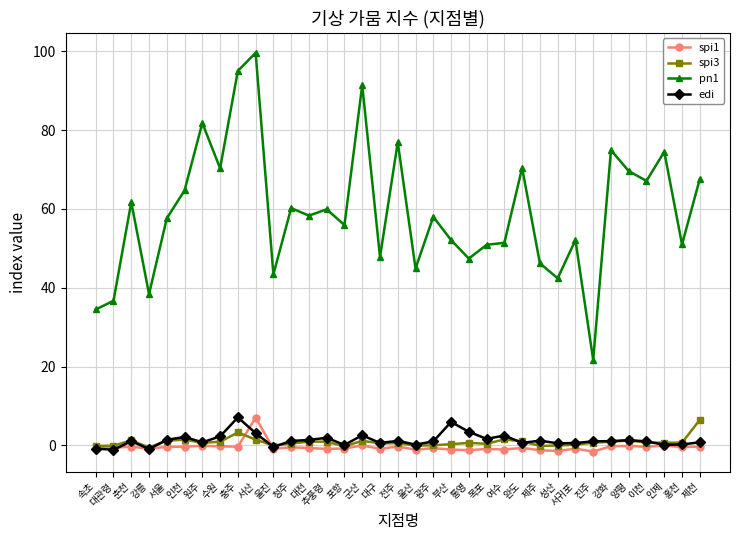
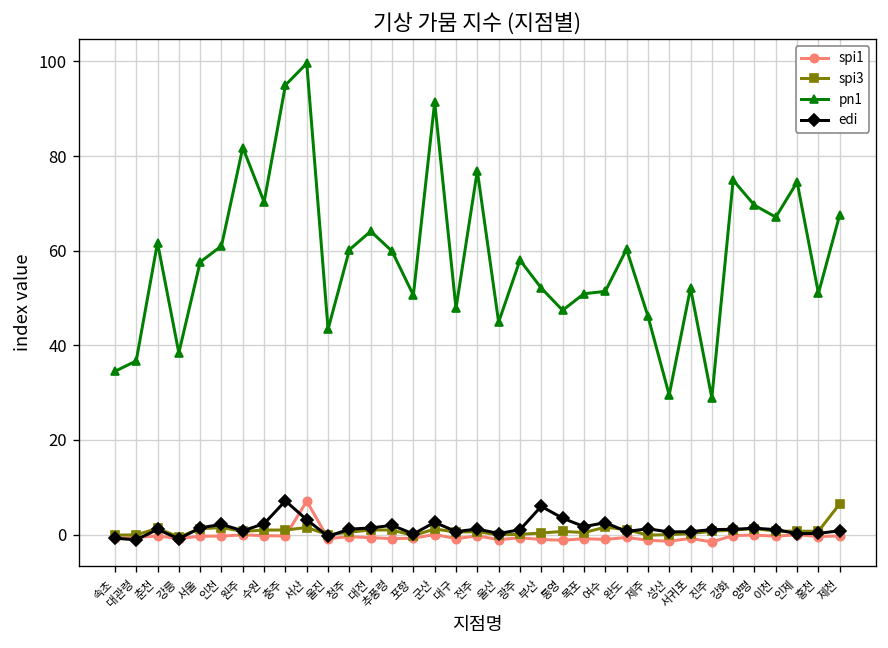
pn1, 인천: 65 -> 61
spi3, 충주: 3 -> 1
pn1, 대전: 58 -> 64
pn1, 포항: 56 -> 51
pn1, 완도: 70 -> 60
pn1, 성산: 42 -> 30
pn1, 진주: 22 -> 29
